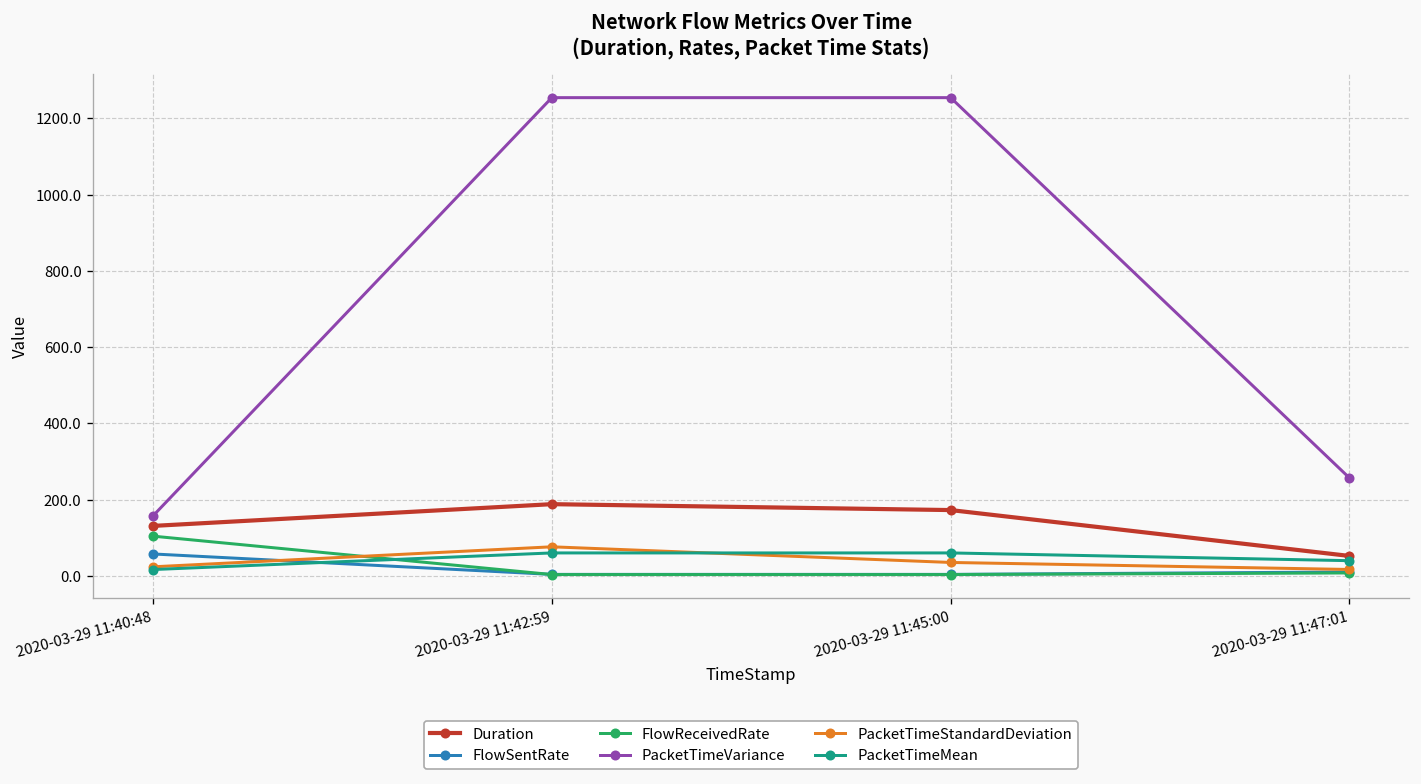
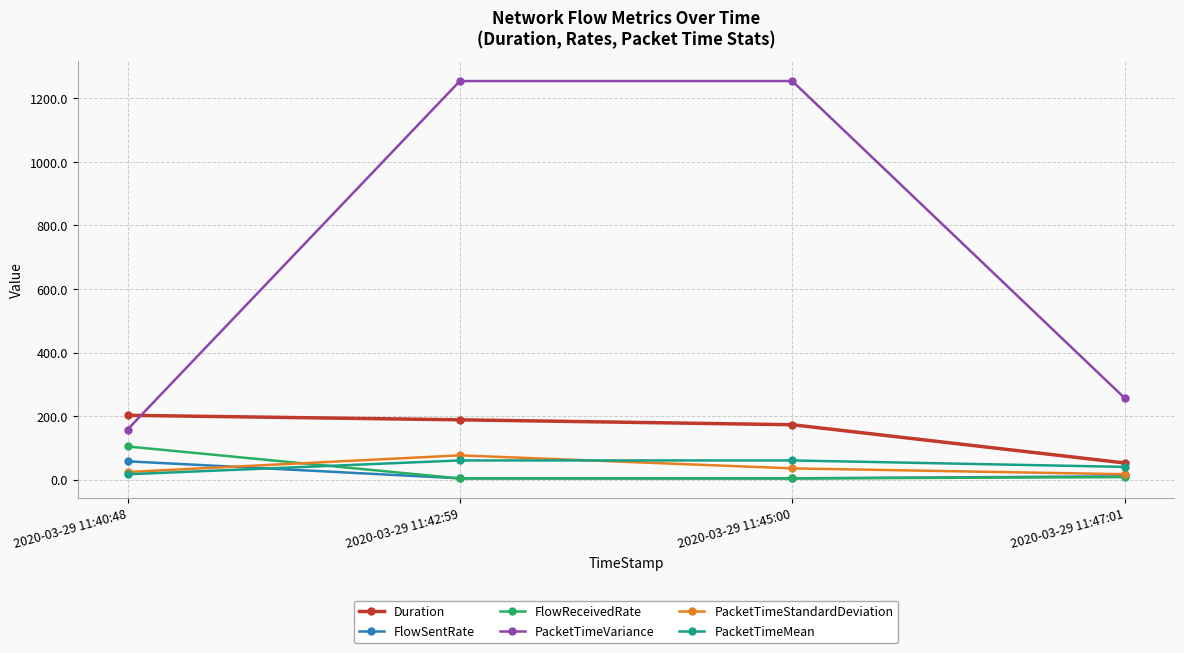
Duration, 2020-03-29 11:40:48: 130 -> 200
